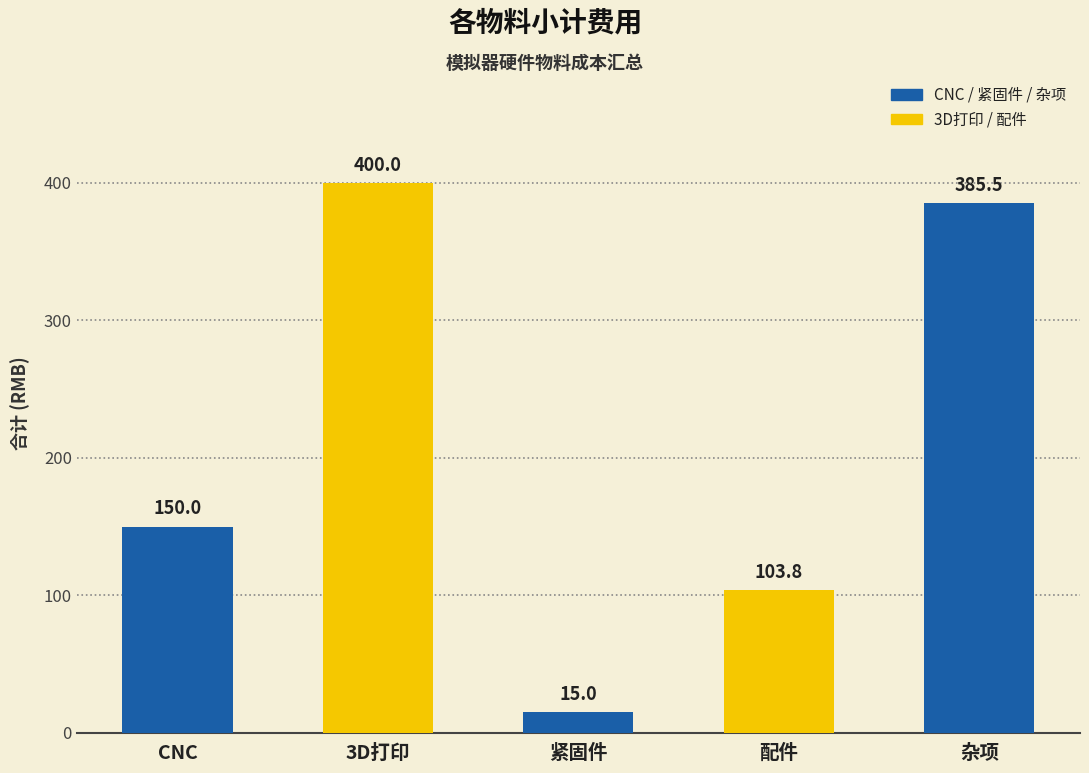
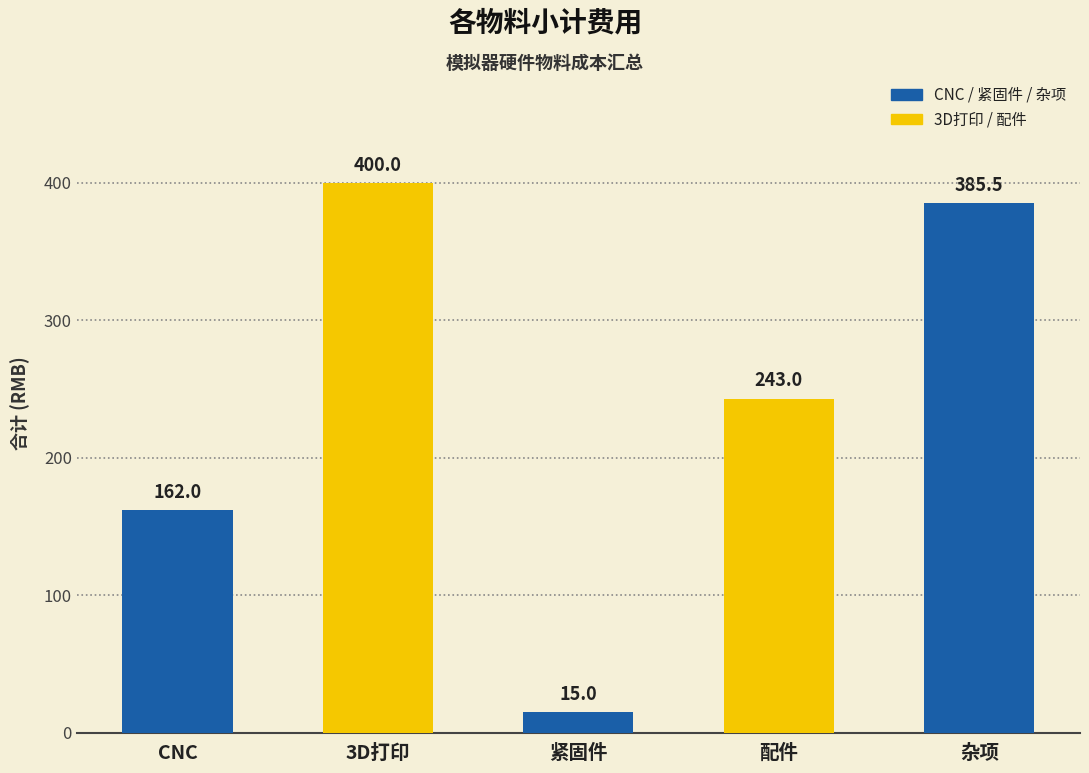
CNC: 150.0 -> 162.0
配件: 103.8 -> 243.0
